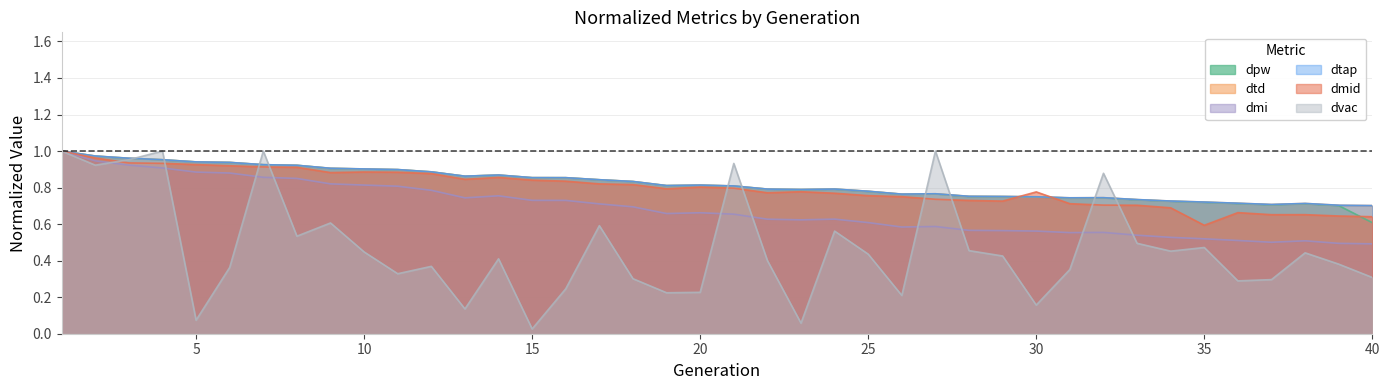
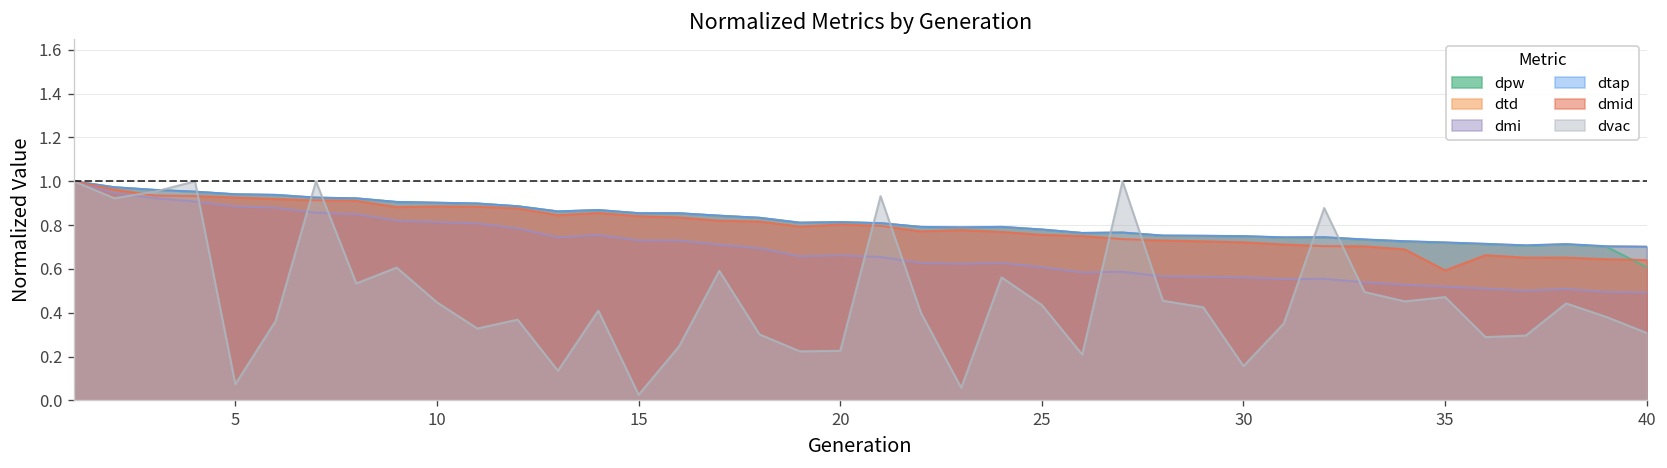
dmid, 30: 0.78 -> 0.72
